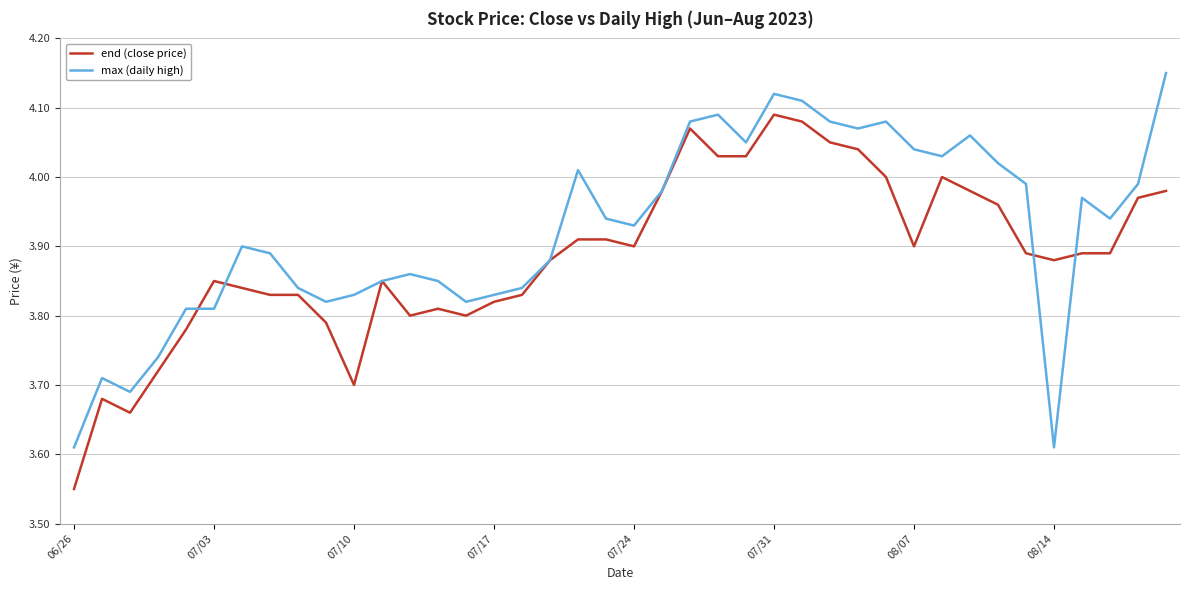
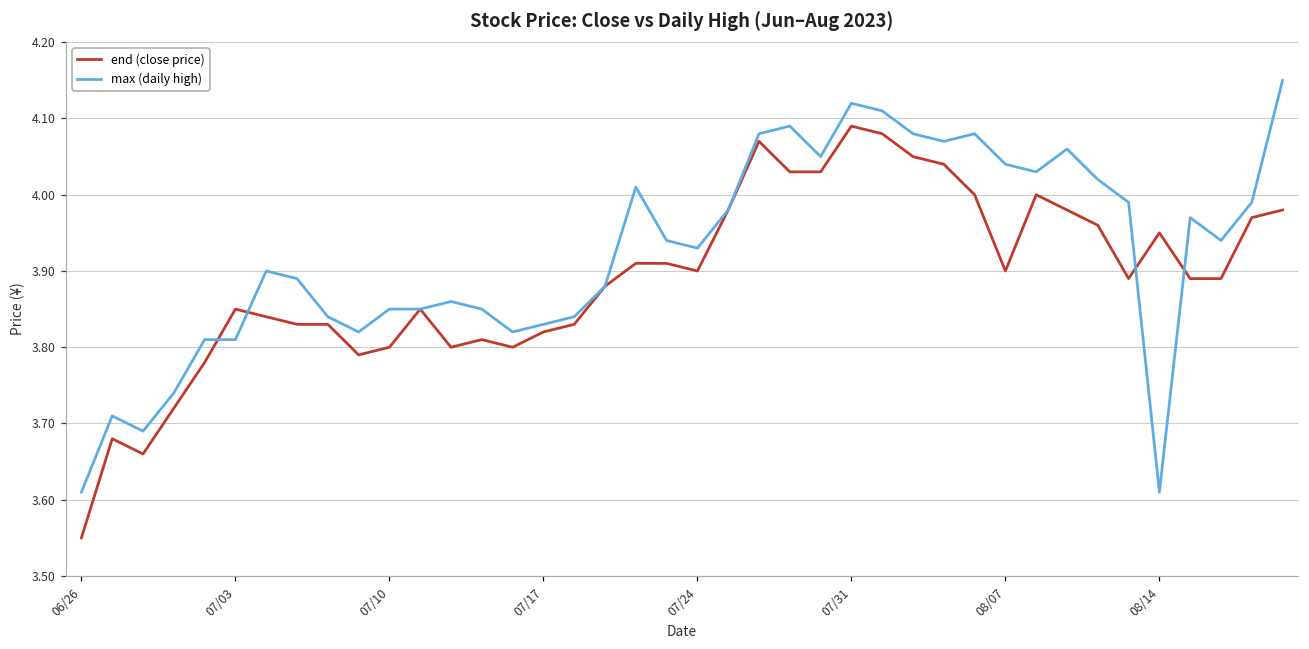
end (close price), 07/10: 3.7 -> 3.8
max (daily high), 07/10: 3.83 -> 3.85
end (close price), 08/14: 3.88 -> 3.95
